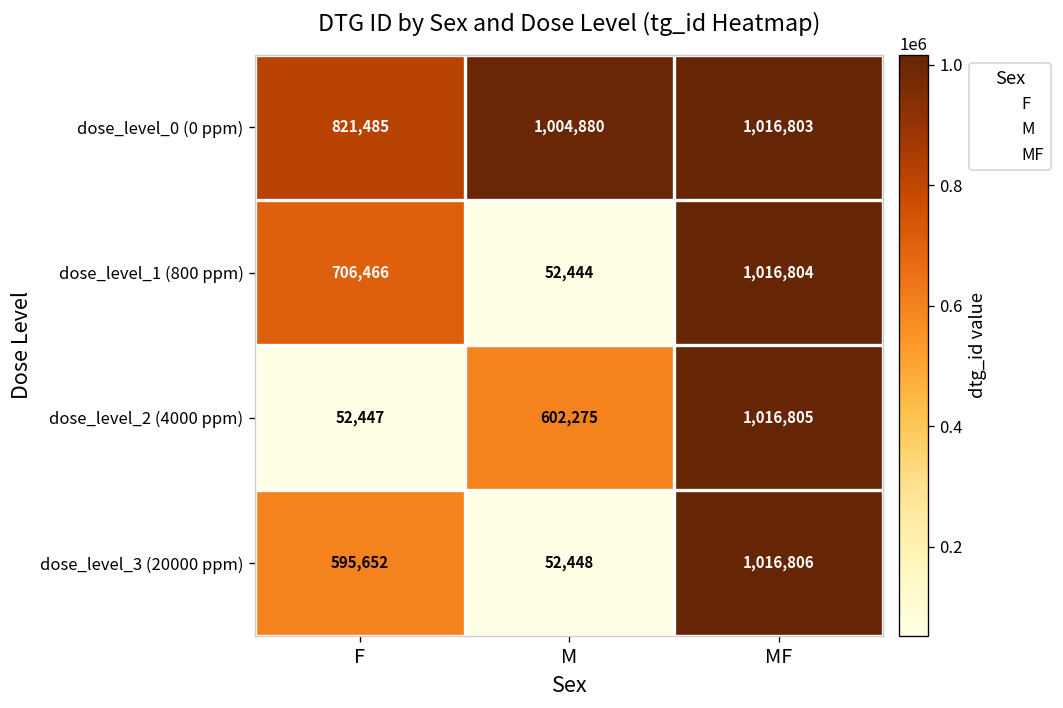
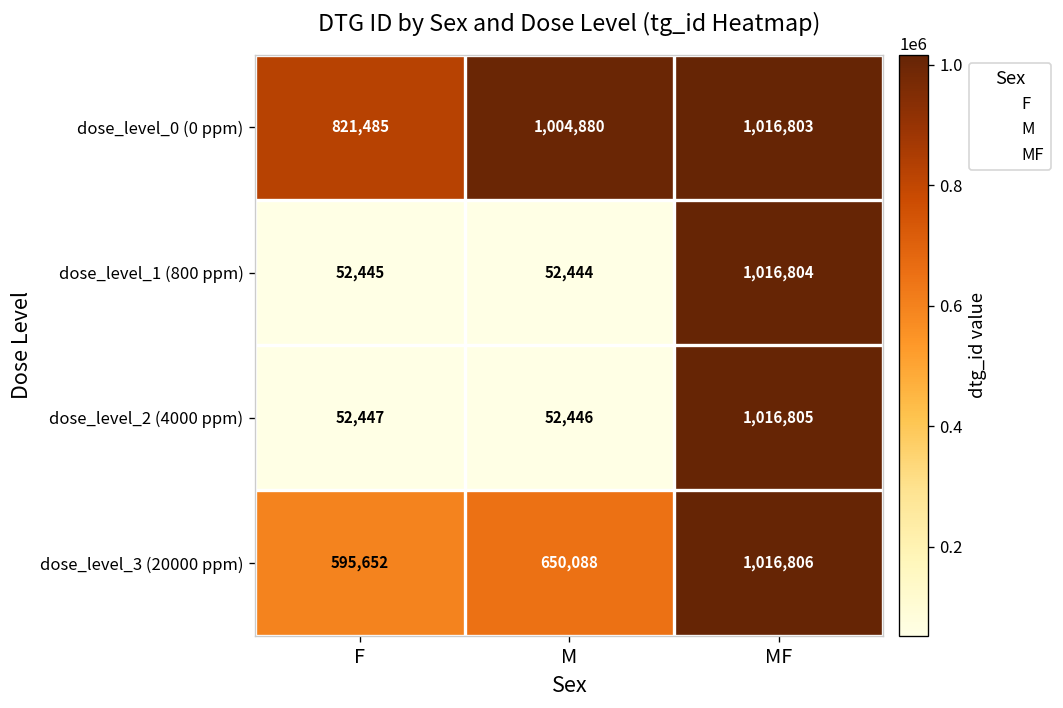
dose_level_1 (800 ppm), F: 706,466 -> 52,445
dose_level_2 (4000 ppm), M: 602,275 -> 52,446
dose_level_3 (20000 ppm), M: 52,448 -> 650,088
